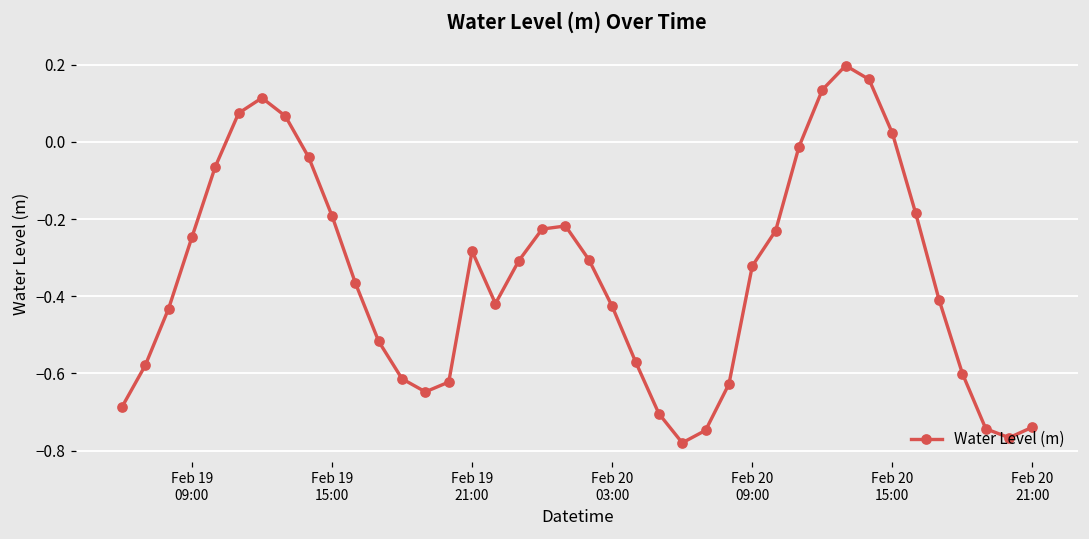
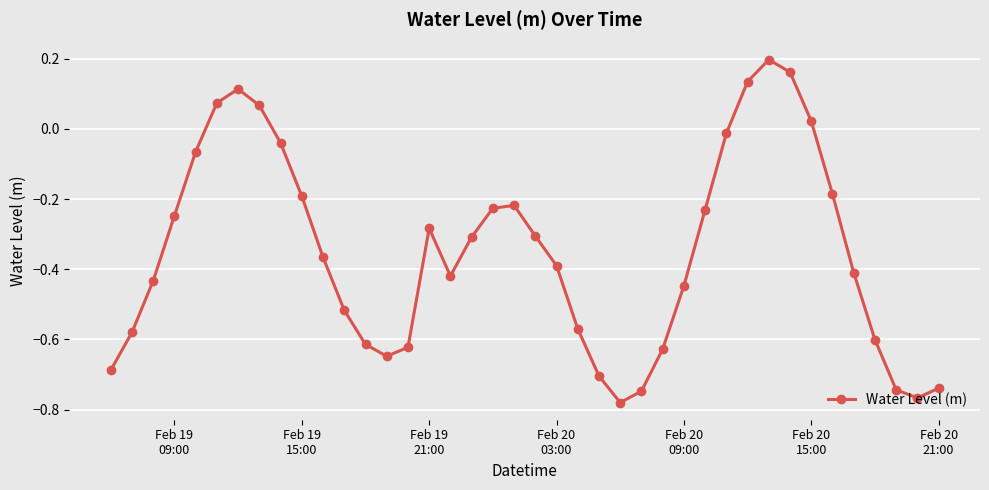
Feb 20 03:00: -0.43 -> -0.39
Feb 20 09:00: -0.32 -> -0.45
